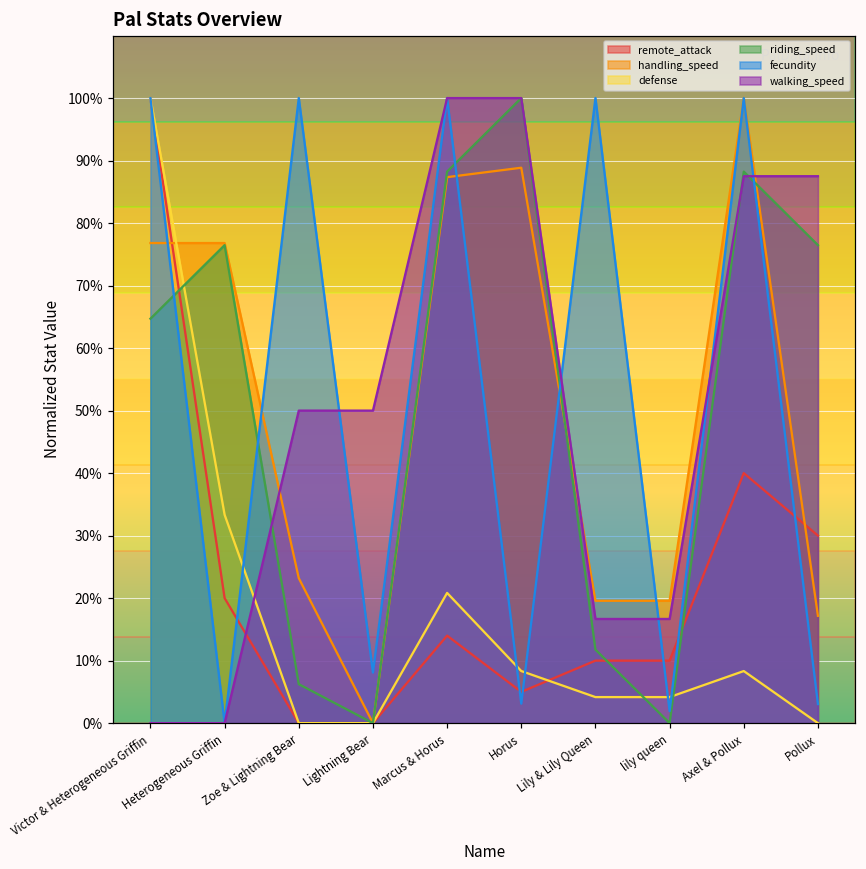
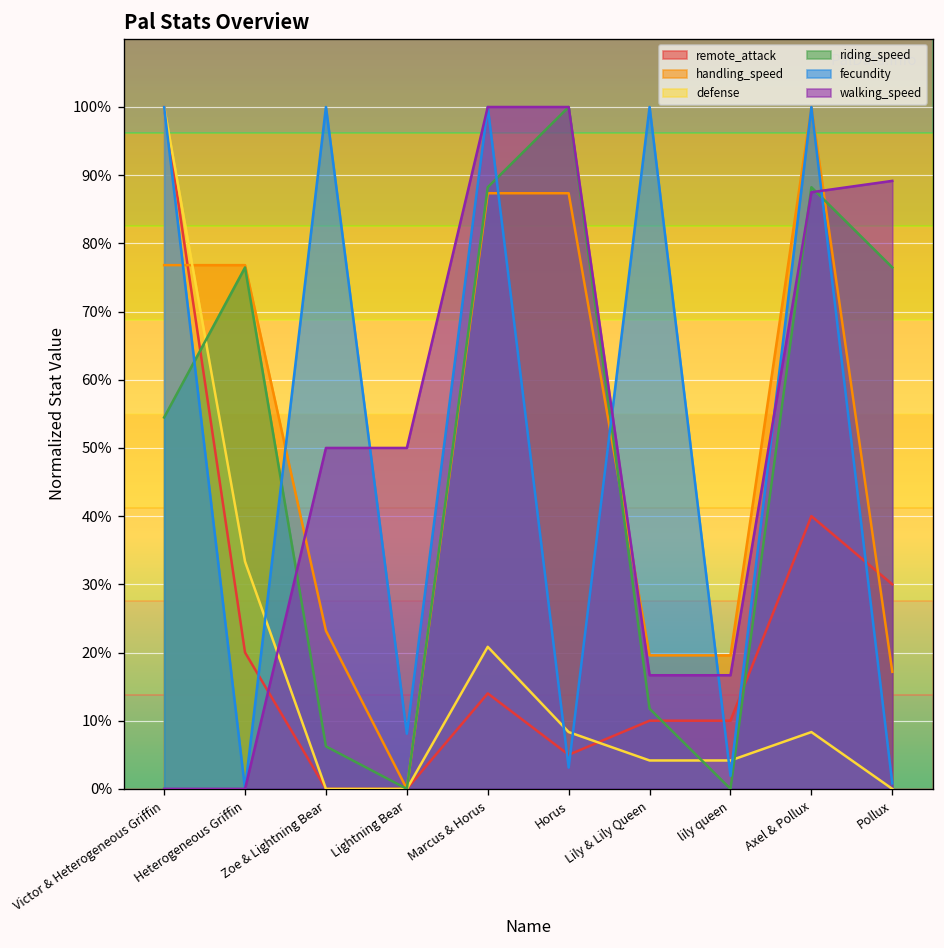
riding_speed, Victor & Heterogeneous Griffin: 65% -> 54%
handling_speed, Horus: 89% -> 87%
fecundity, Pollux: 3% -> 1%
walking_speed, Pollux: 88% -> 89%
